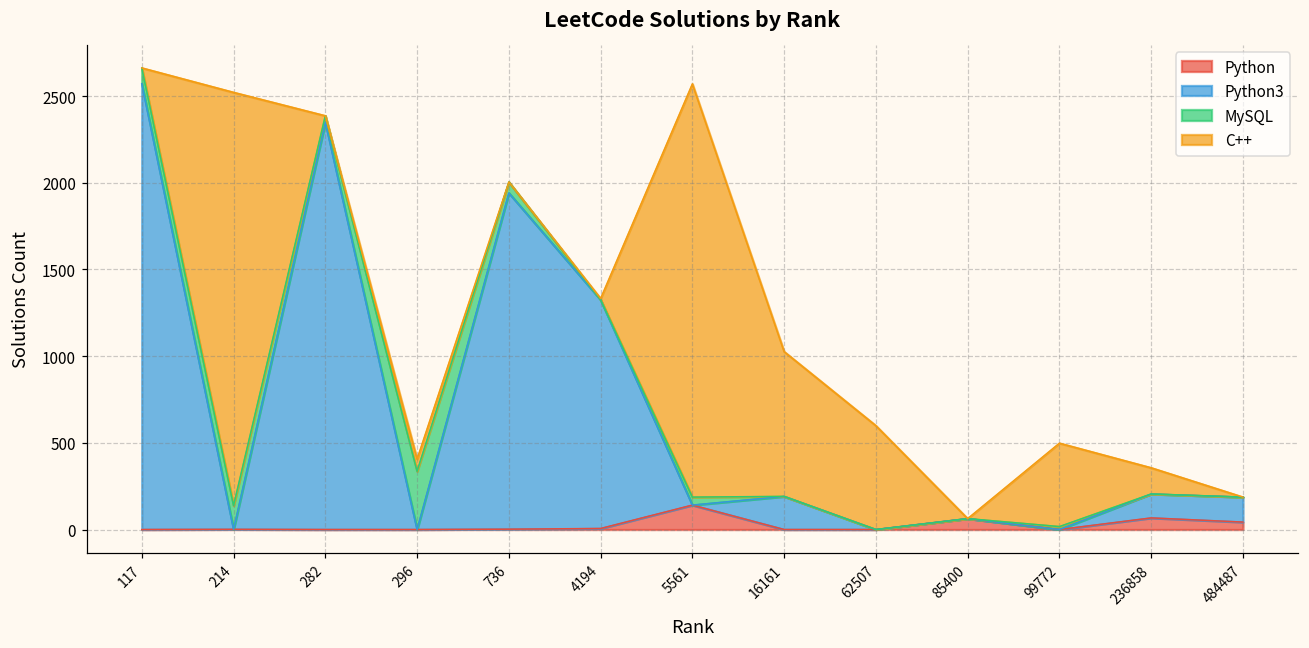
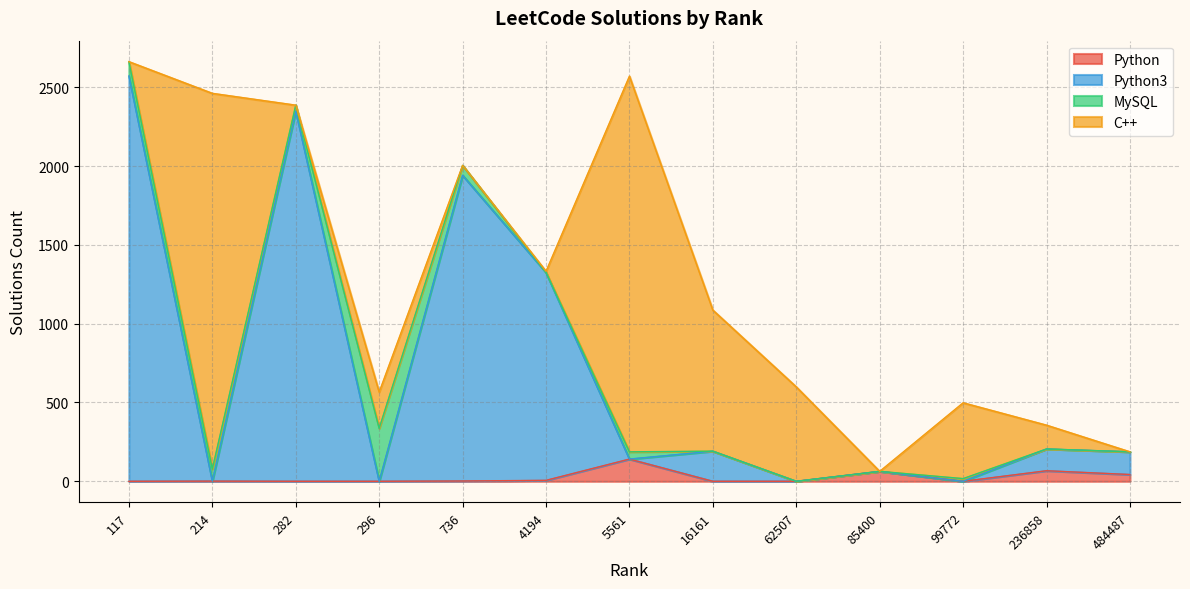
MySQL, 214: 140 -> 80
C++, 296: 70 -> 230
C++, 16161: 840 -> 900
